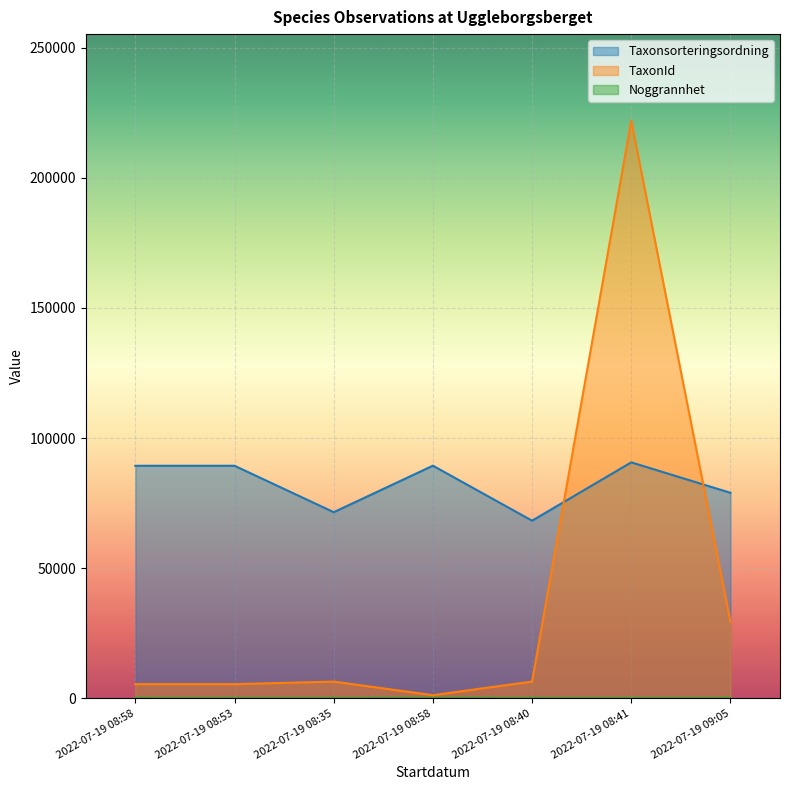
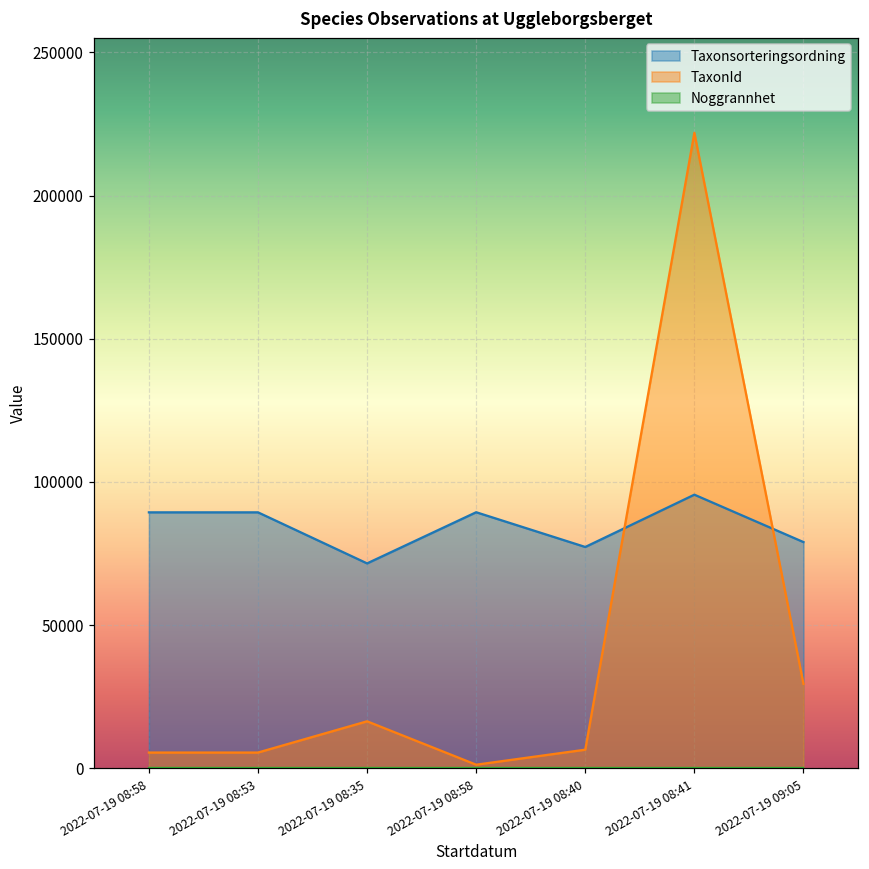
TaxonId, 2022-07-19 08:35: 6000 -> 16000
Taxonsorteringsordning, 2022-07-19 08:40: 68000 -> 77000
Taxonsorteringsordning, 2022-07-19 08:41: 91000 -> 96000
